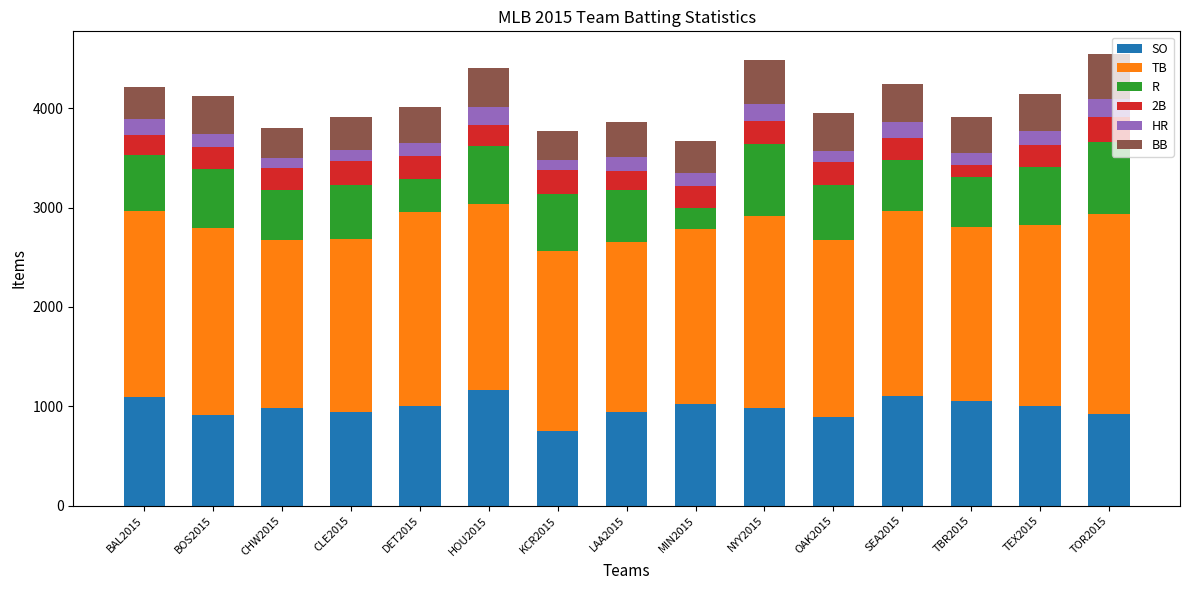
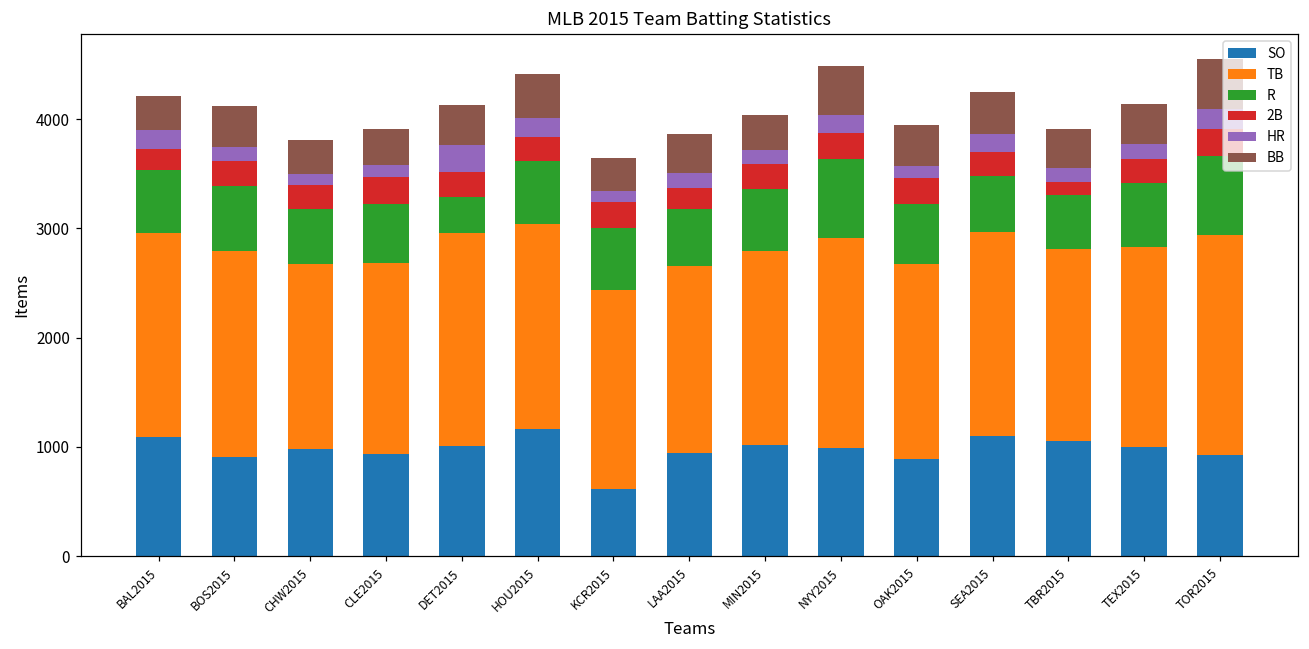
HR, DET2015: 100 -> 200
SO, KCR2015: 700 -> 600
R, MIN2015: 200 -> 600
